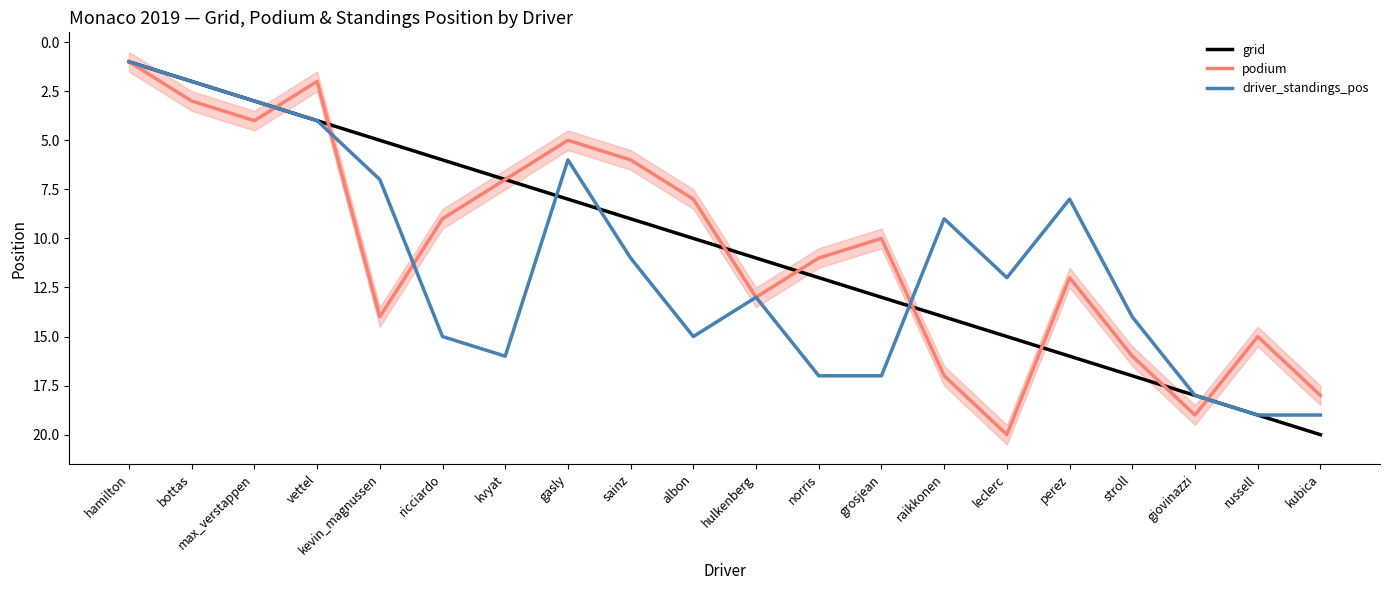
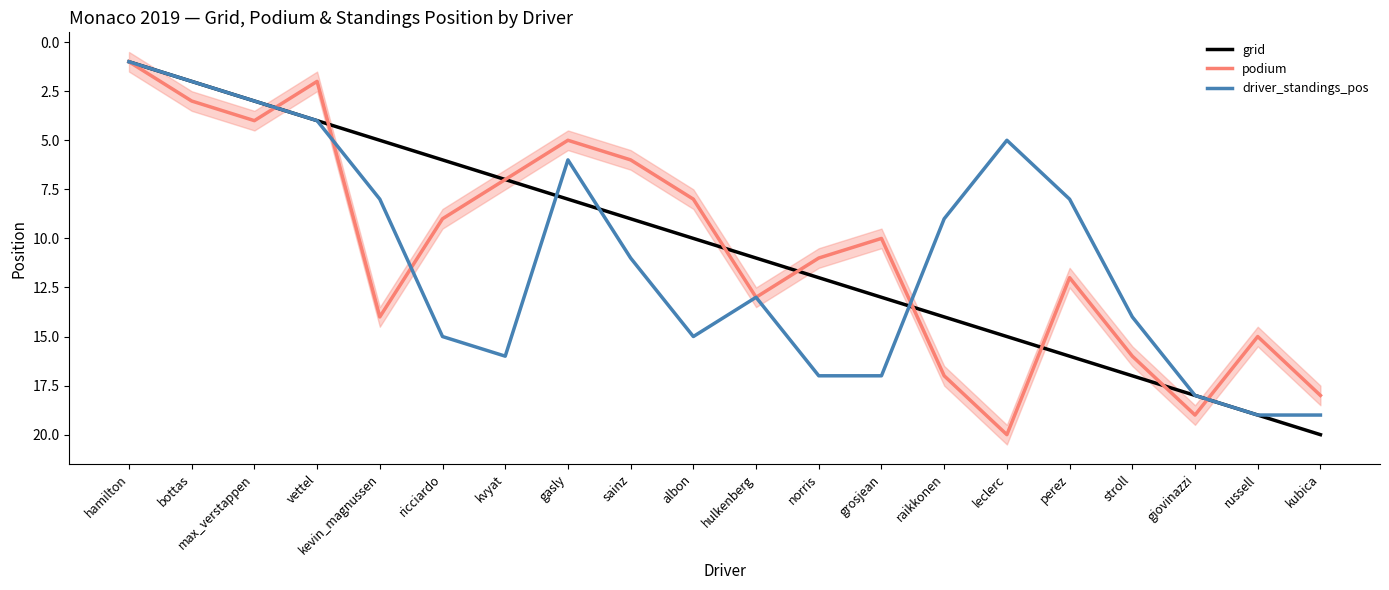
driver_standings_pos, kevin_magnussen: 7 -> 8
driver_standings_pos, leclerc: 12 -> 5
